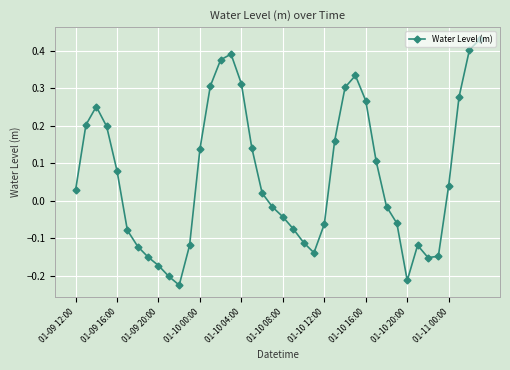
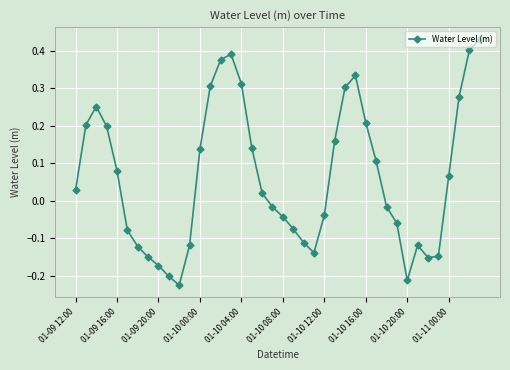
01-10 12:00: -0.06 -> -0.04
01-10 16:00: 0.27 -> 0.21
01-11 00:00: 0.04 -> 0.07
